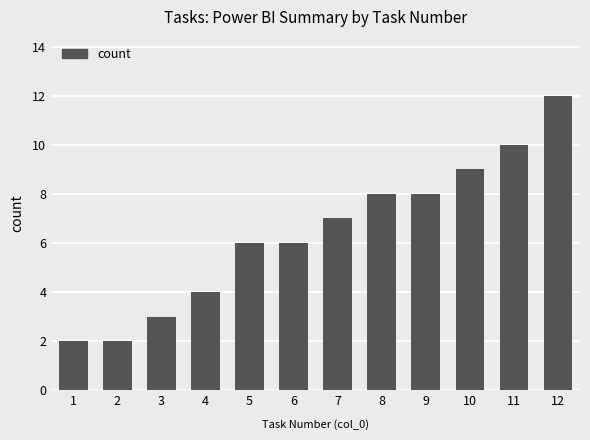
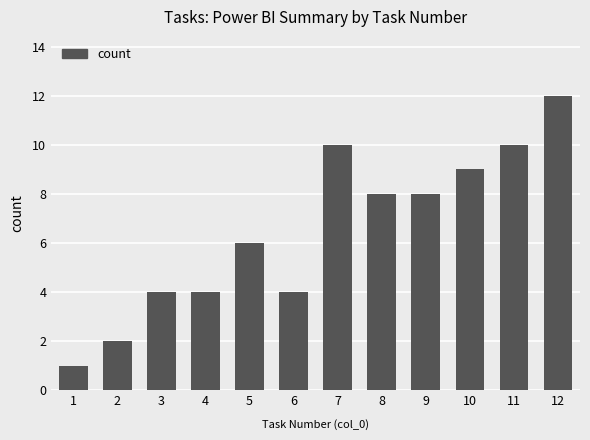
1: 2 -> 1
3: 3 -> 4
6: 6 -> 4
7: 7 -> 10
